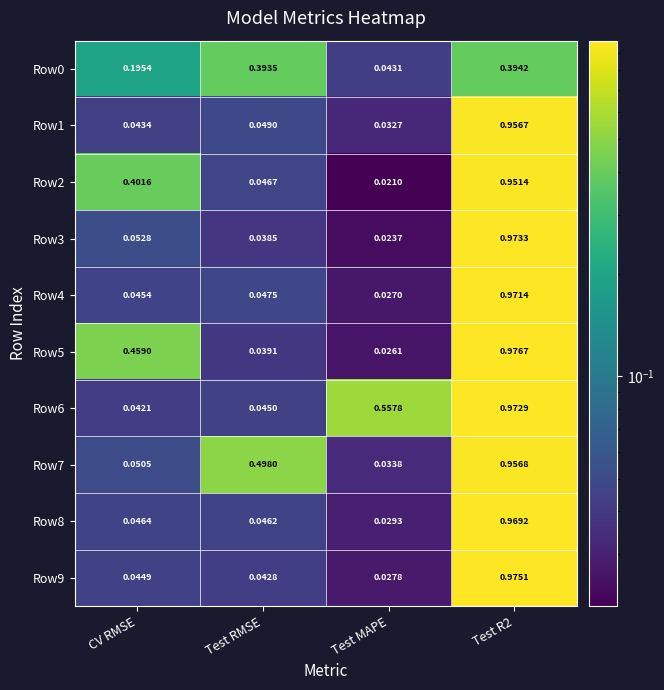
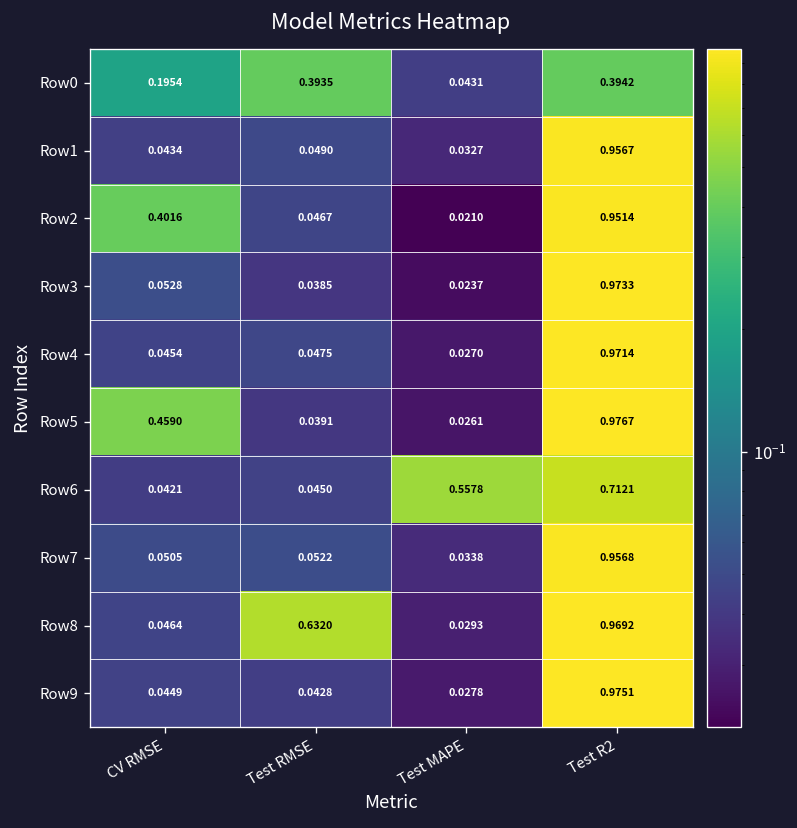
Row6, Test R2: 0.9729 -> 0.7121
Row7, Test RMSE: 0.4980 -> 0.0522
Row8, Test RMSE: 0.0462 -> 0.6320
